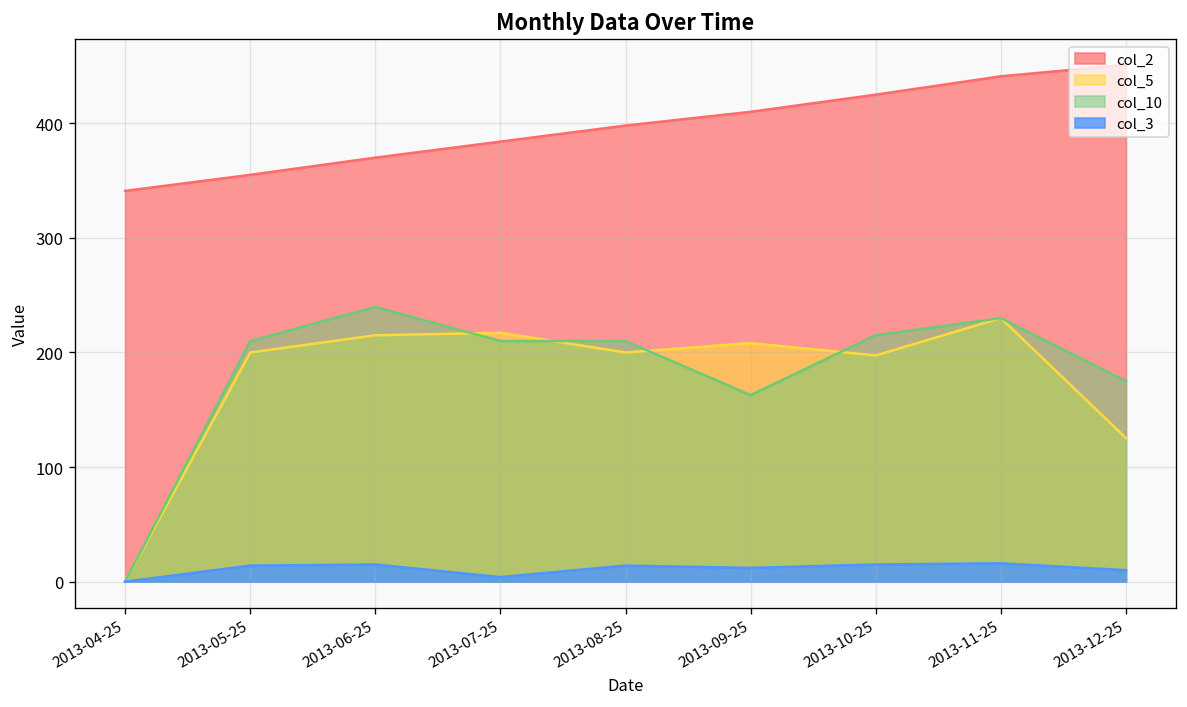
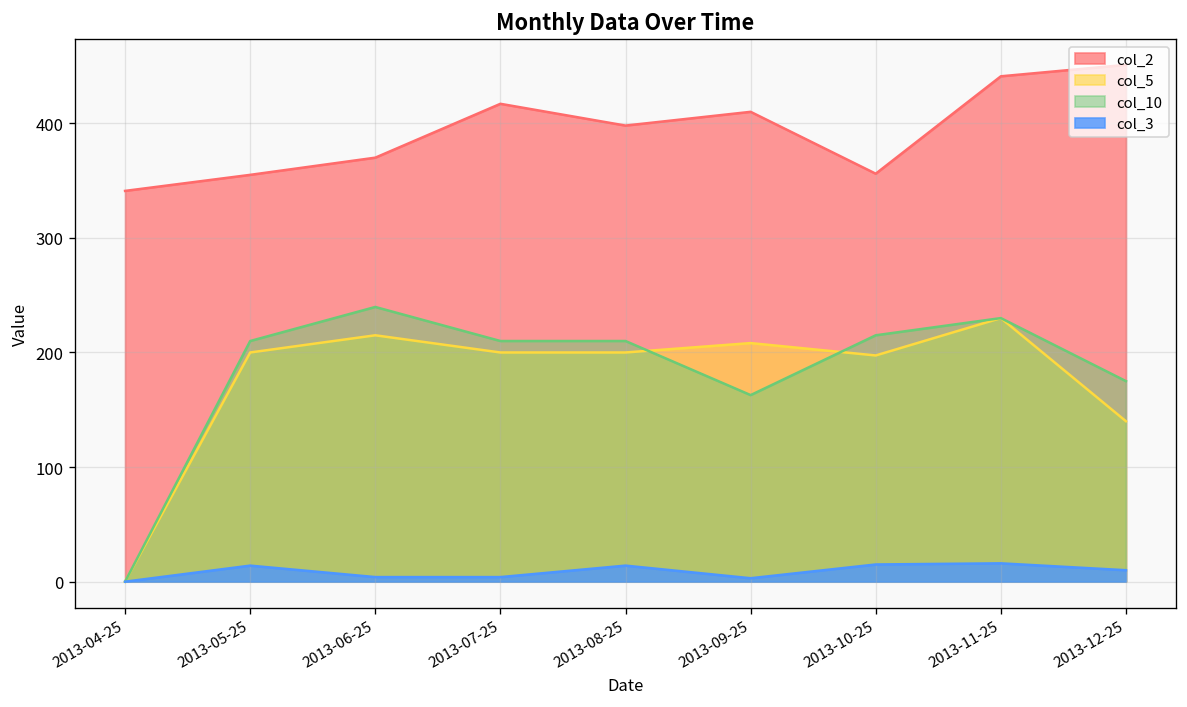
col_3, 2013-06-25: 20 -> 0
col_2, 2013-07-25: 380 -> 420
col_5, 2013-07-25: 220 -> 200
col_3, 2013-09-25: 10 -> 0
col_2, 2013-10-25: 430 -> 360
col_5, 2013-12-25: 130 -> 140
